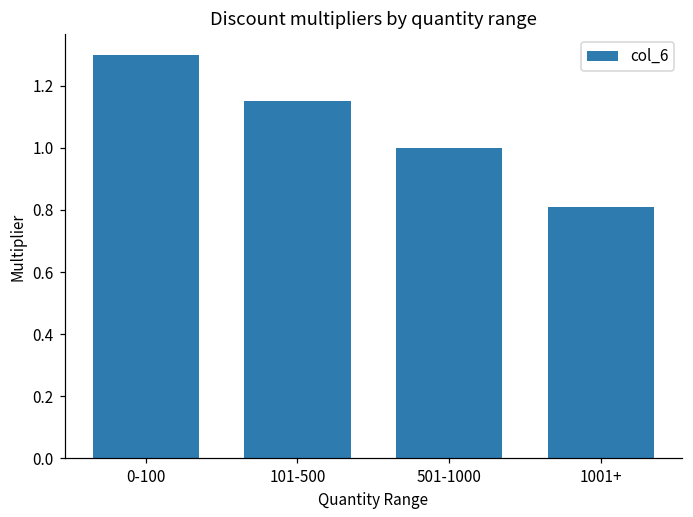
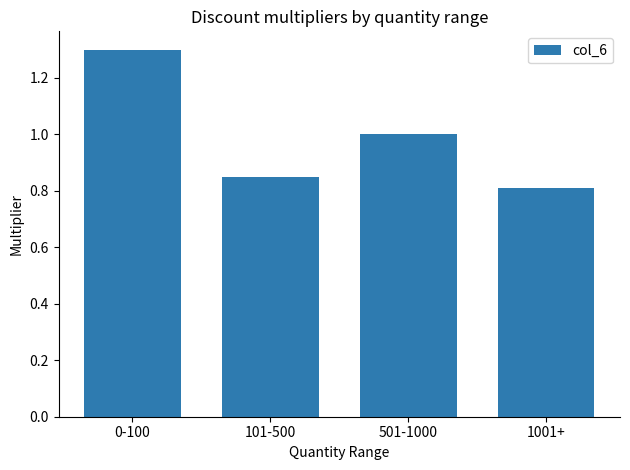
101-500: 1.15 -> 0.85
